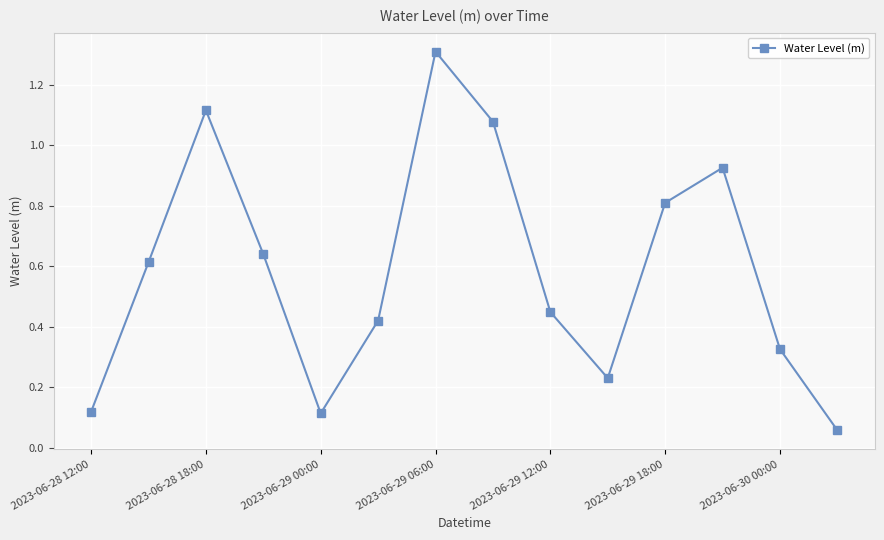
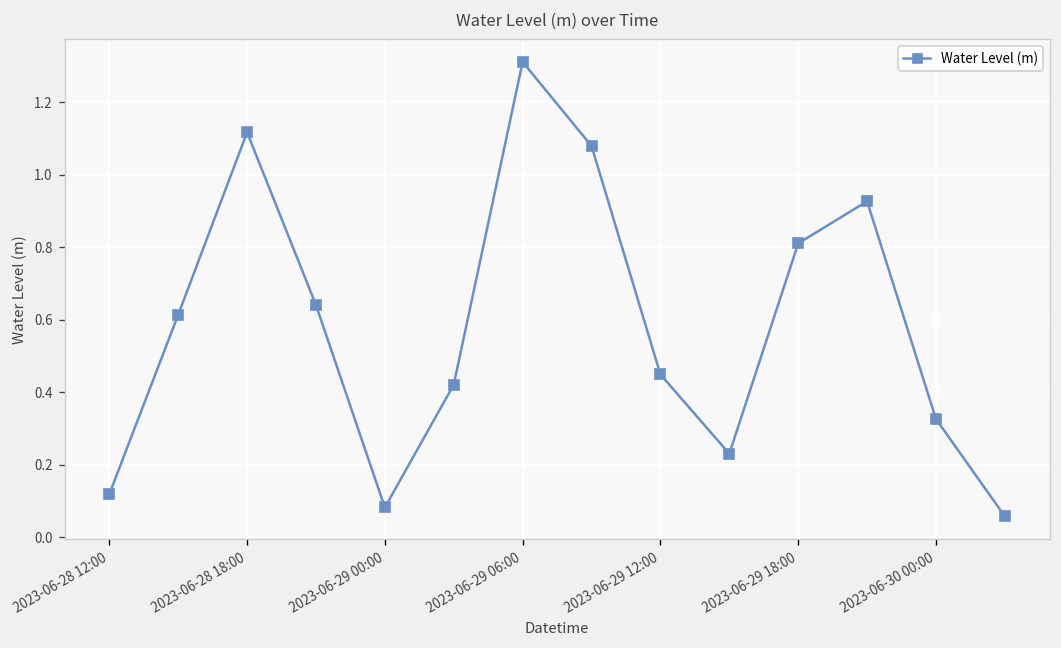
2023-06-29 00:00: 0.11 -> 0.08
